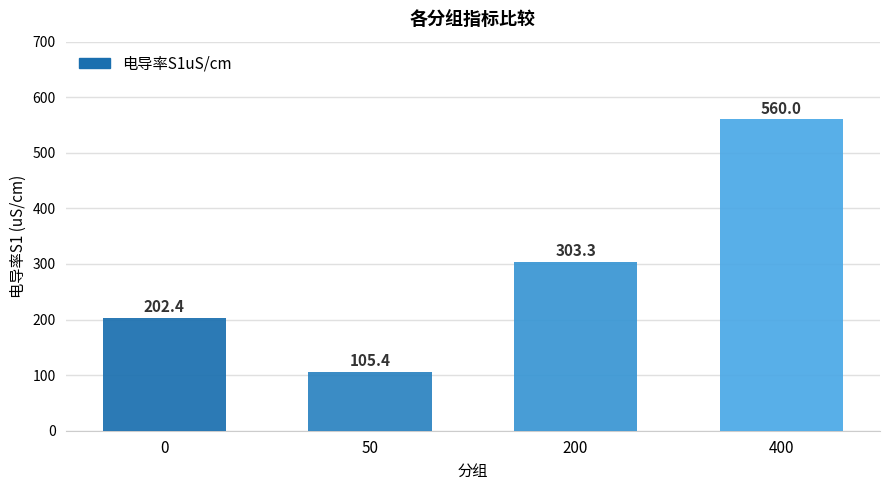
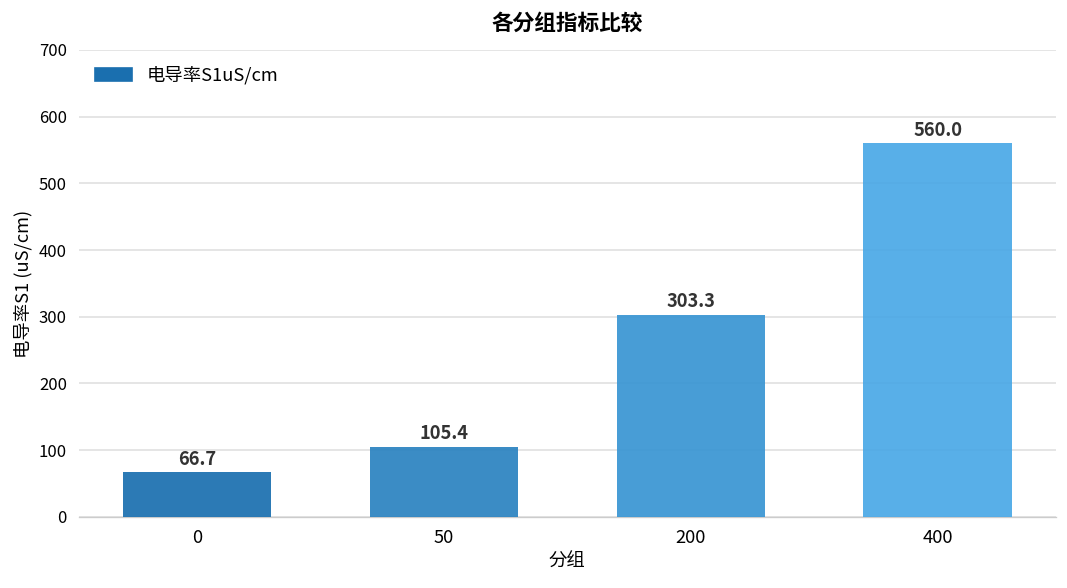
0: 202.4 -> 66.7
